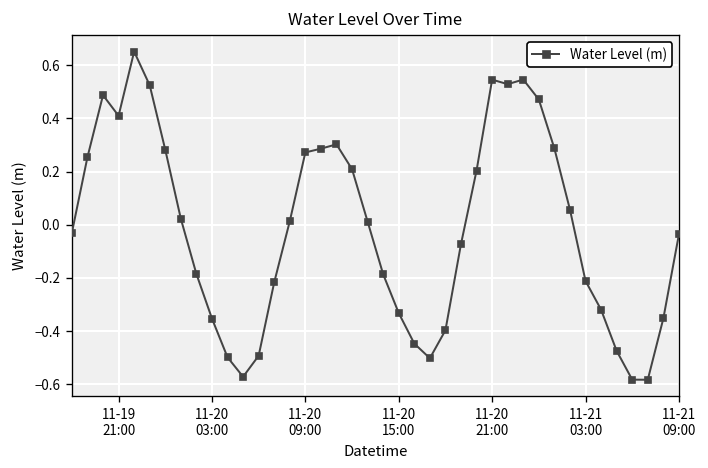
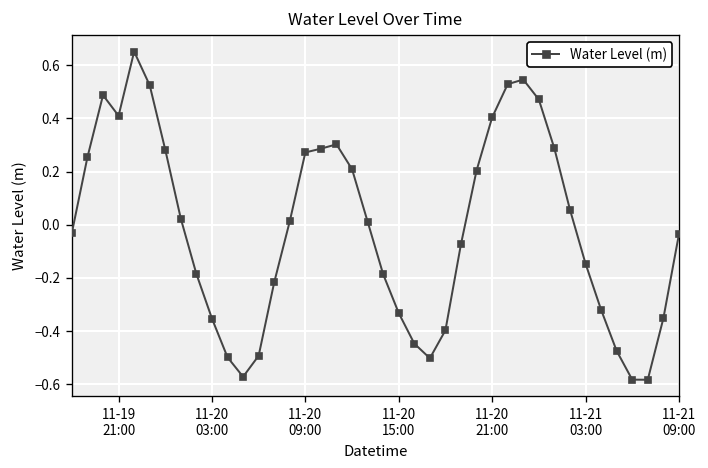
11-20 21:00: 0.55 -> 0.40
11-21 03:00: -0.21 -> -0.15
